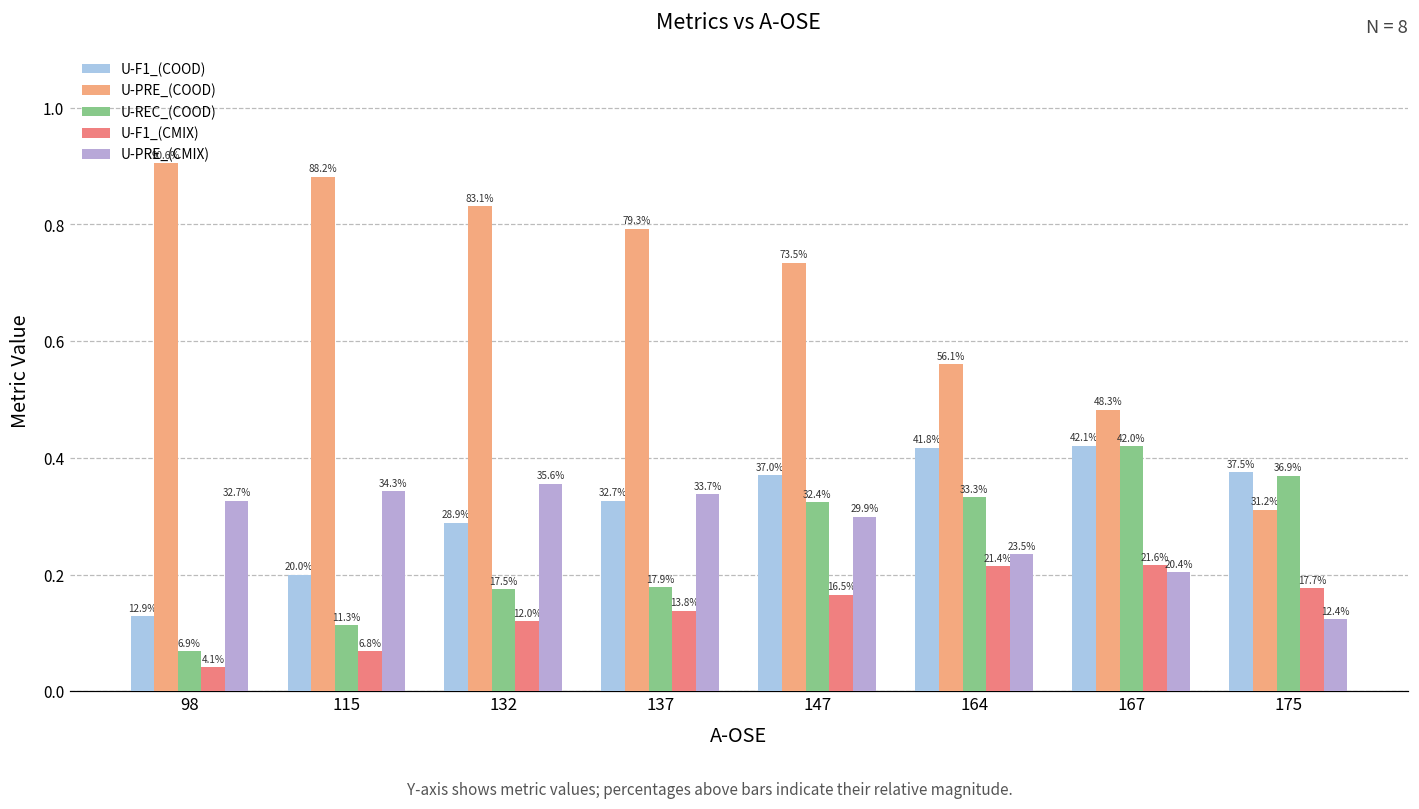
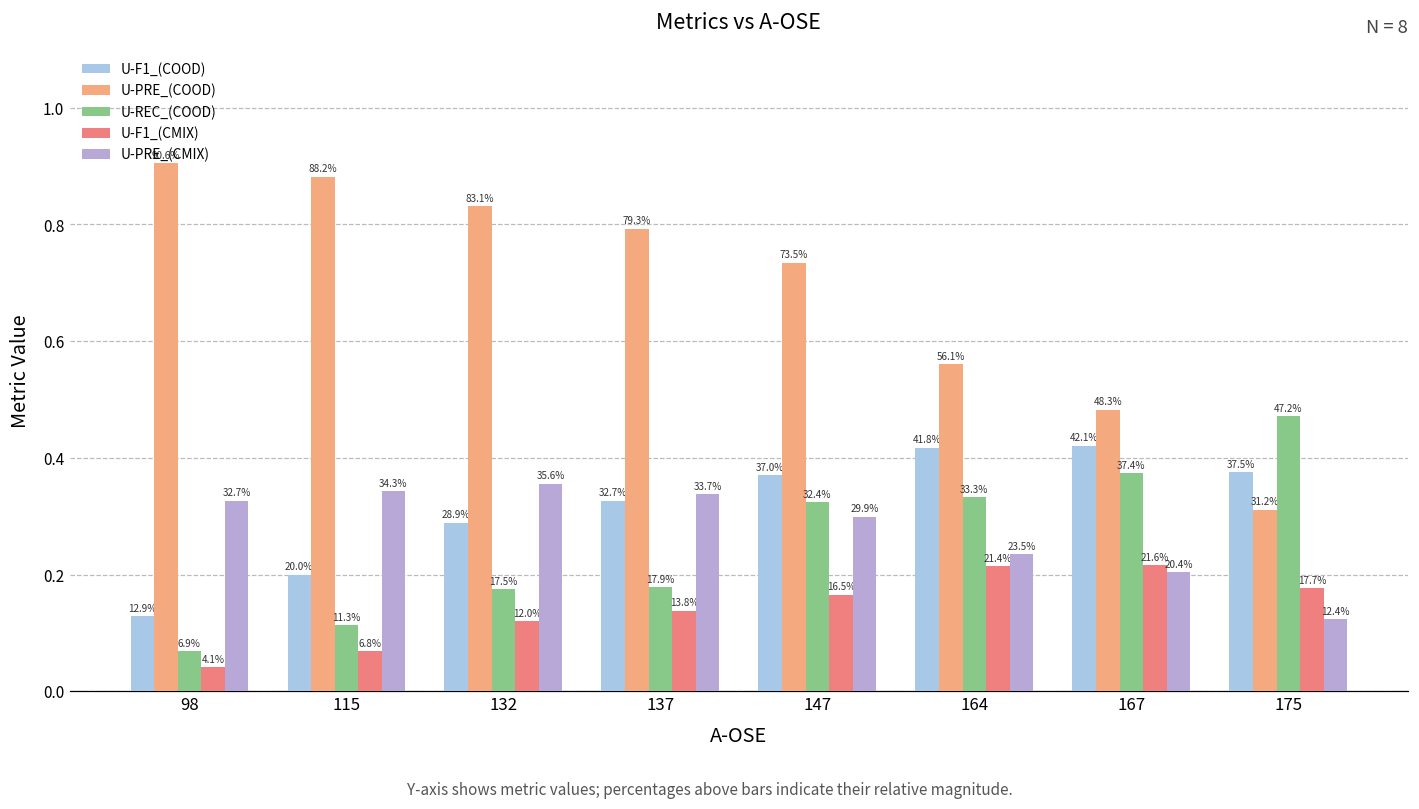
U-REC_(COOD), 167: 42.0% -> 37.4%
U-REC_(COOD), 175: 36.9% -> 47.2%
